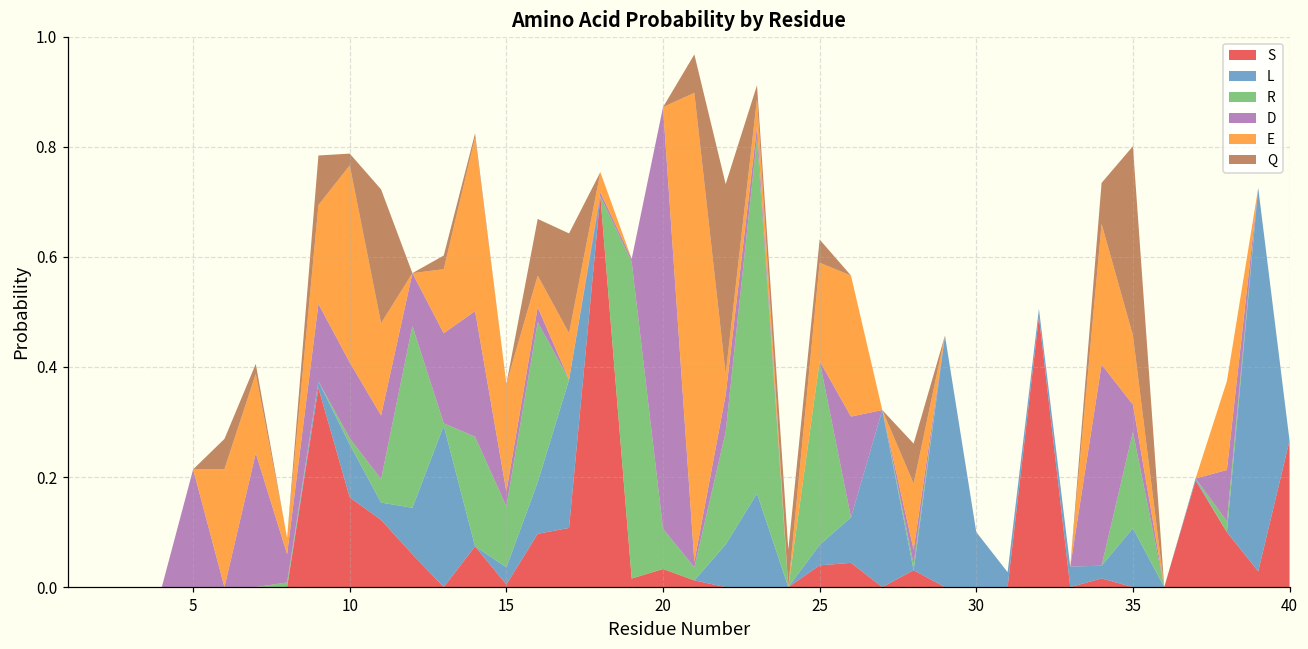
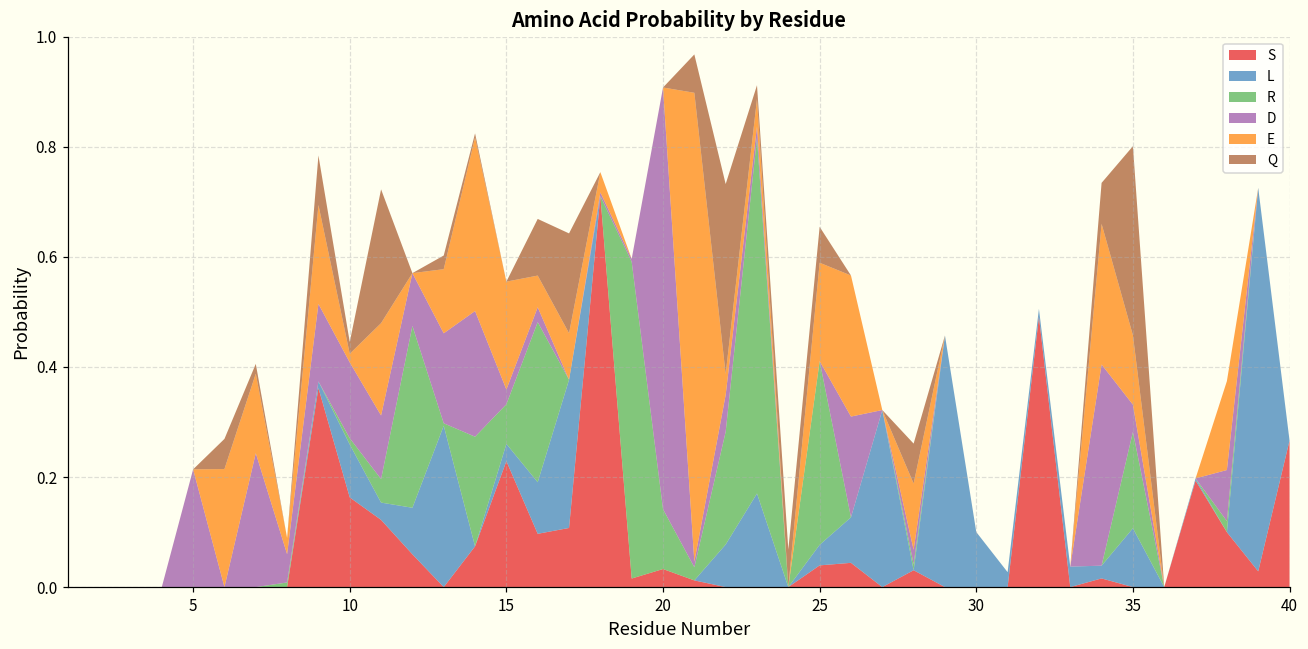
E, 10: 0.36 -> 0.02
S, 15: 0.00 -> 0.23
R, 15: 0.11 -> 0.07
R, 20: 0.07 -> 0.11
Q, 25: 0.04 -> 0.07
